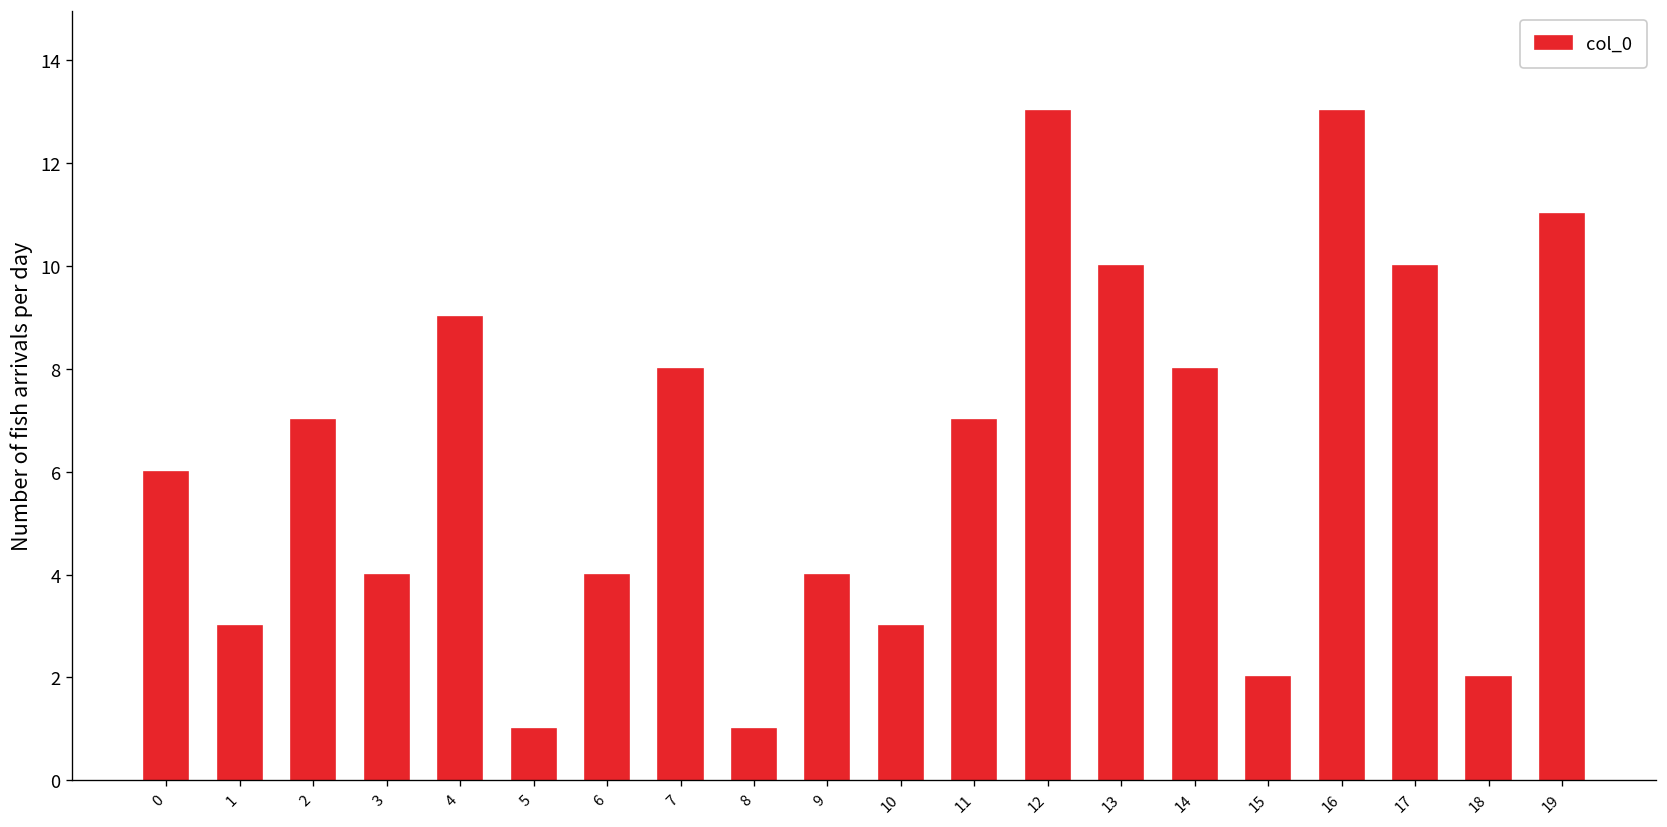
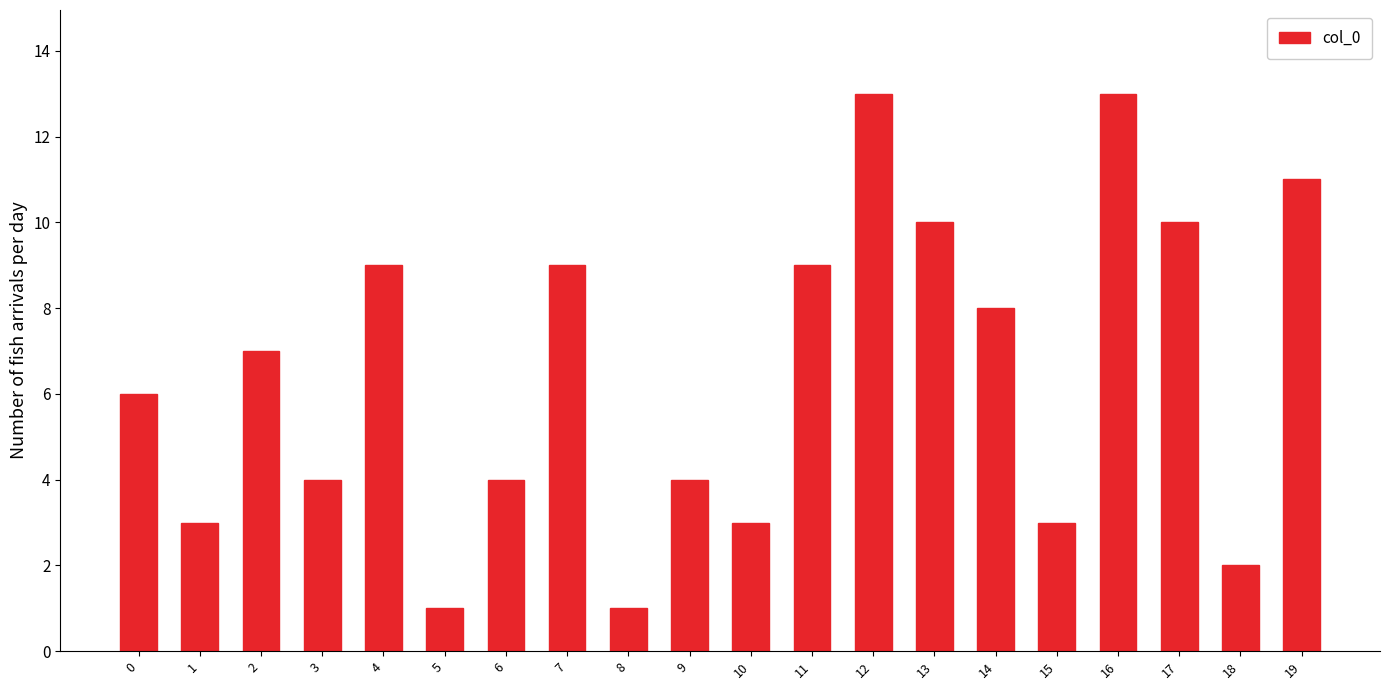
7: 8 -> 9
11: 7 -> 9
15: 2 -> 3
